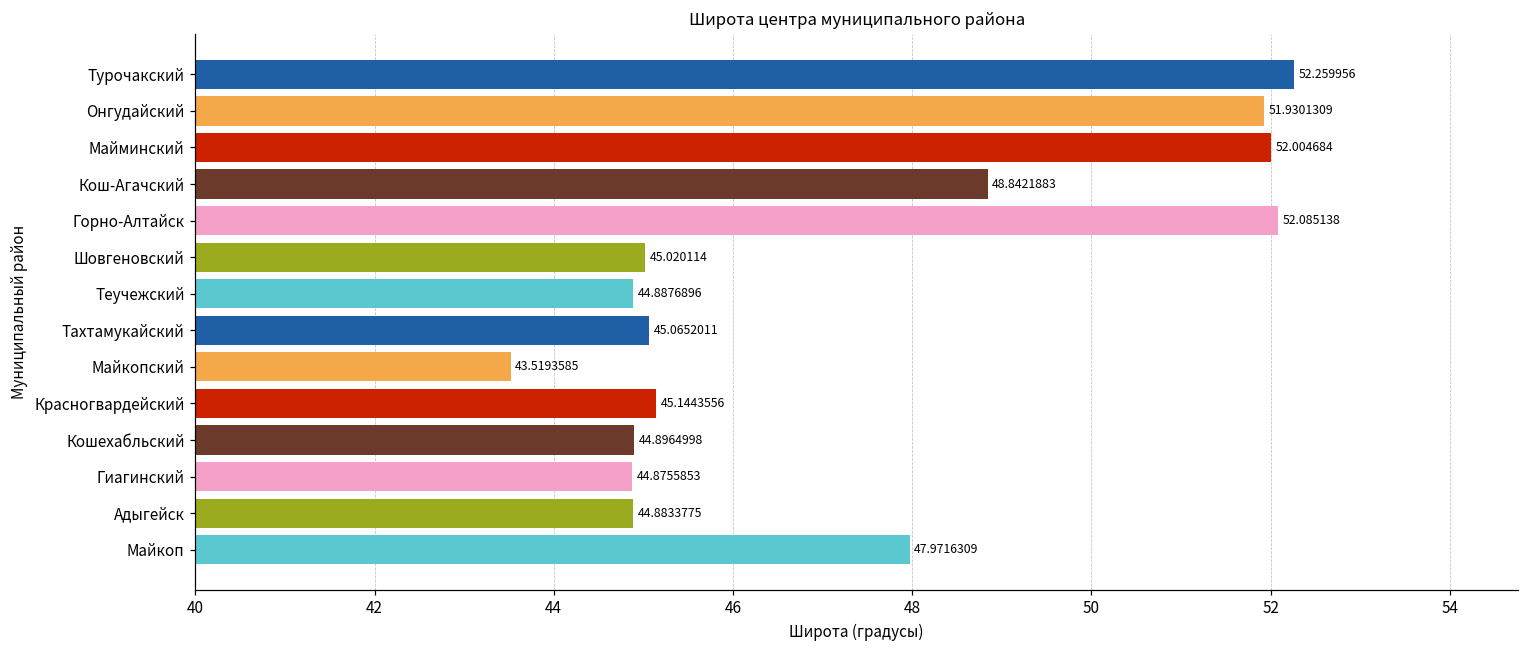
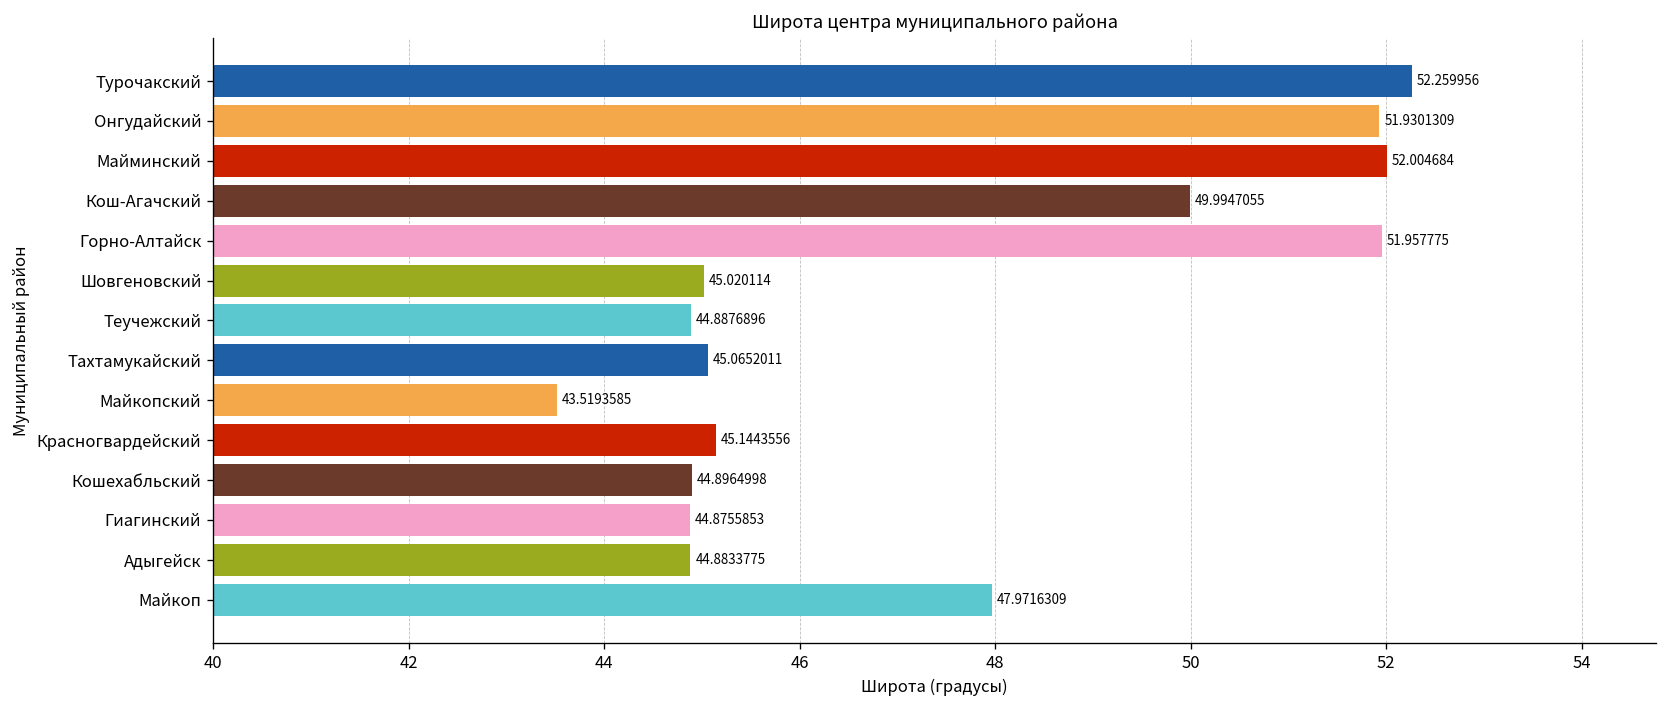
Кош-Агачский: 48.8421883 -> 49.9947055
Горно-Алтайск: 52.085138 -> 51.957775
